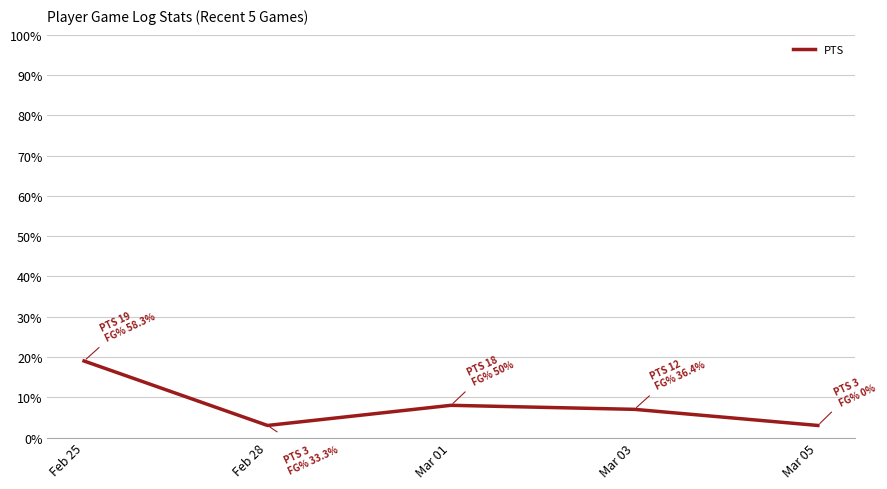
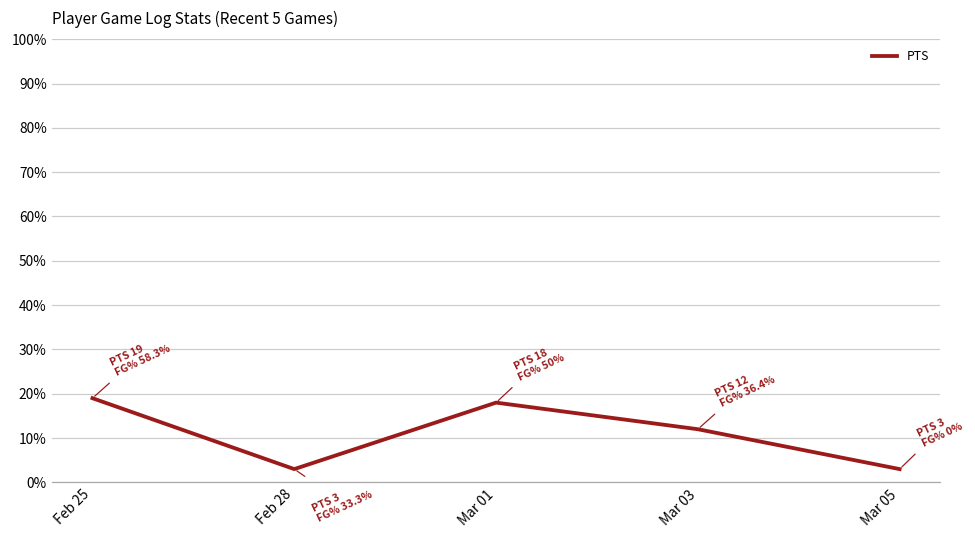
Mar 01: 8% -> 18%
Mar 03: 7% -> 12%
